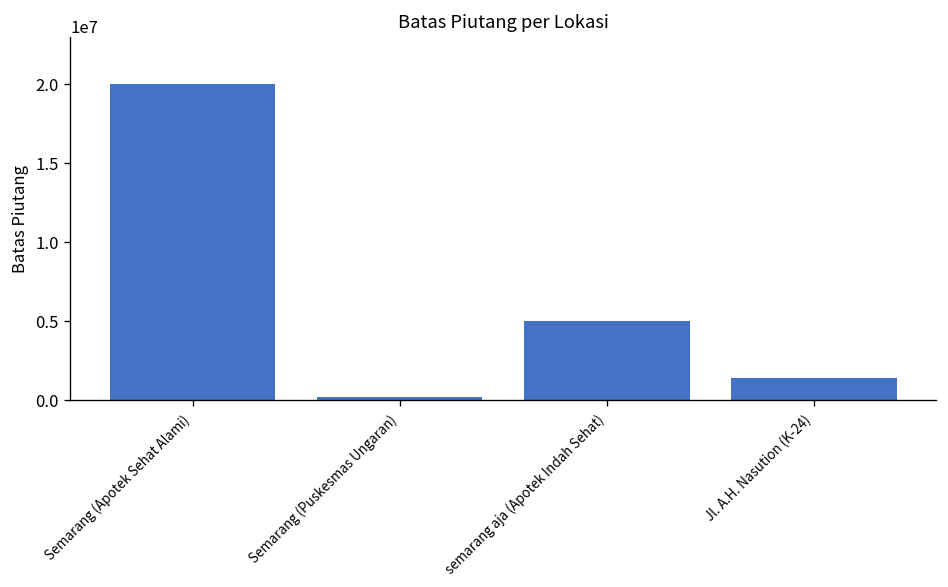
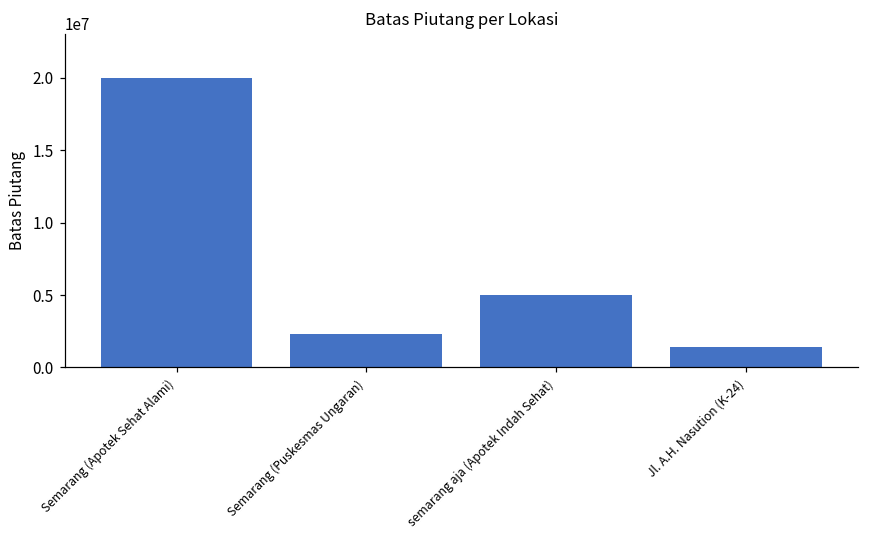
Semarang (Puskesmas Ungaran): 200000 -> 2300000
